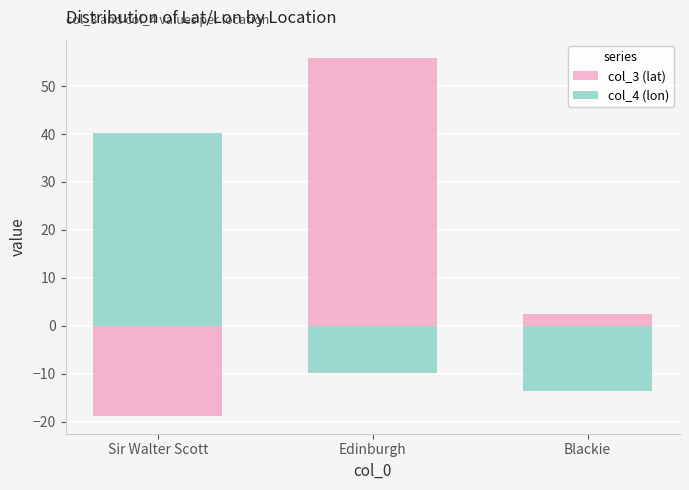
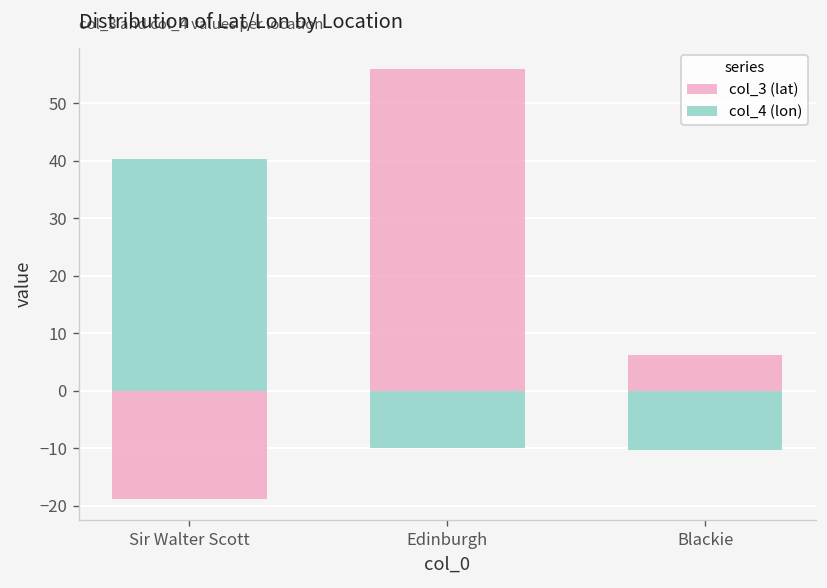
col_3 (lat), Blackie: 3 -> 6
col_4 (lon), Blackie: -14 -> -10
